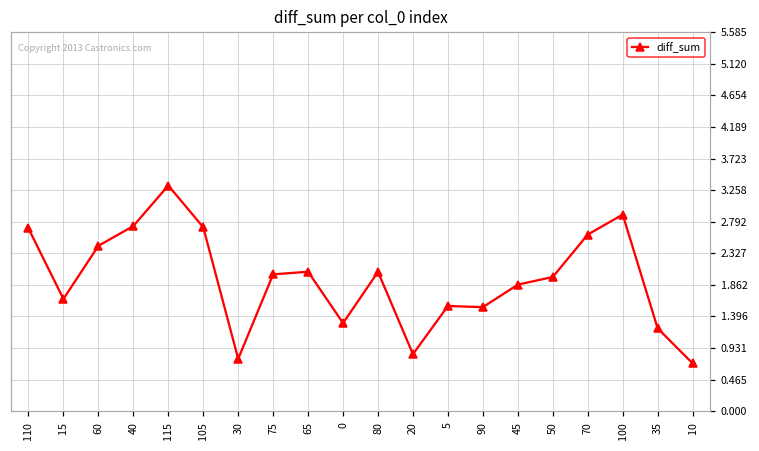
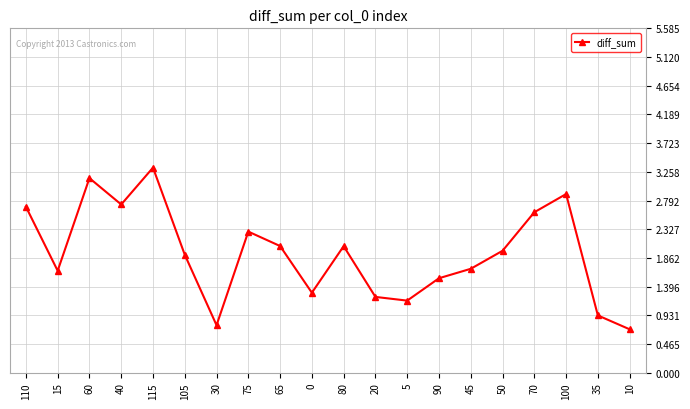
60: 2.4 -> 3.2
105: 2.7 -> 1.9
75: 2.0 -> 2.3
20: 0.8 -> 1.2
5: 1.6 -> 1.2
45: 1.9 -> 1.7
35: 1.2 -> 0.9
